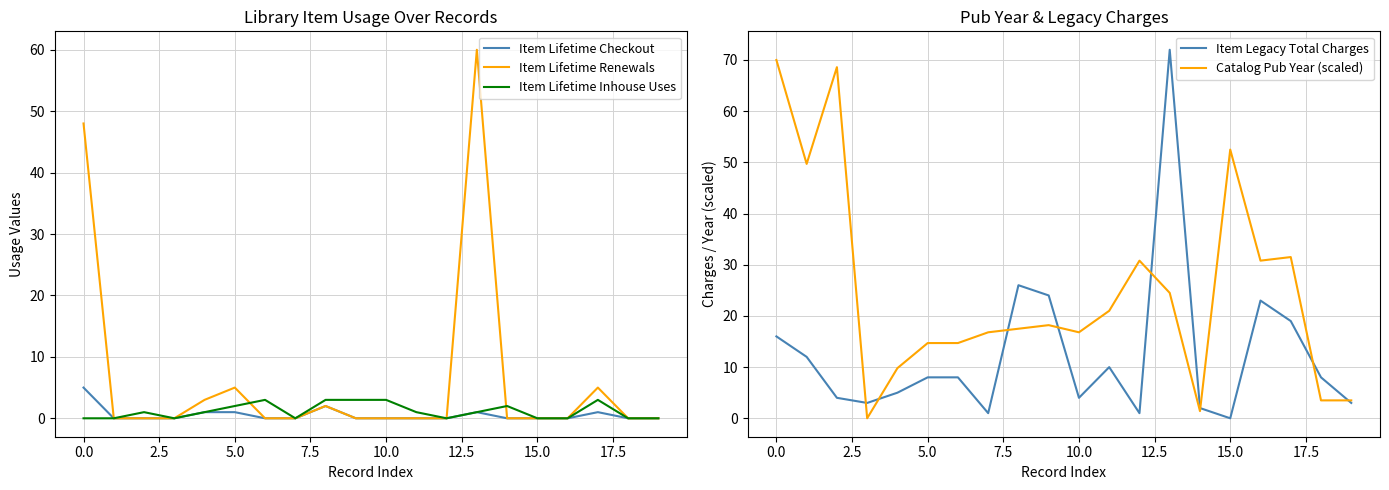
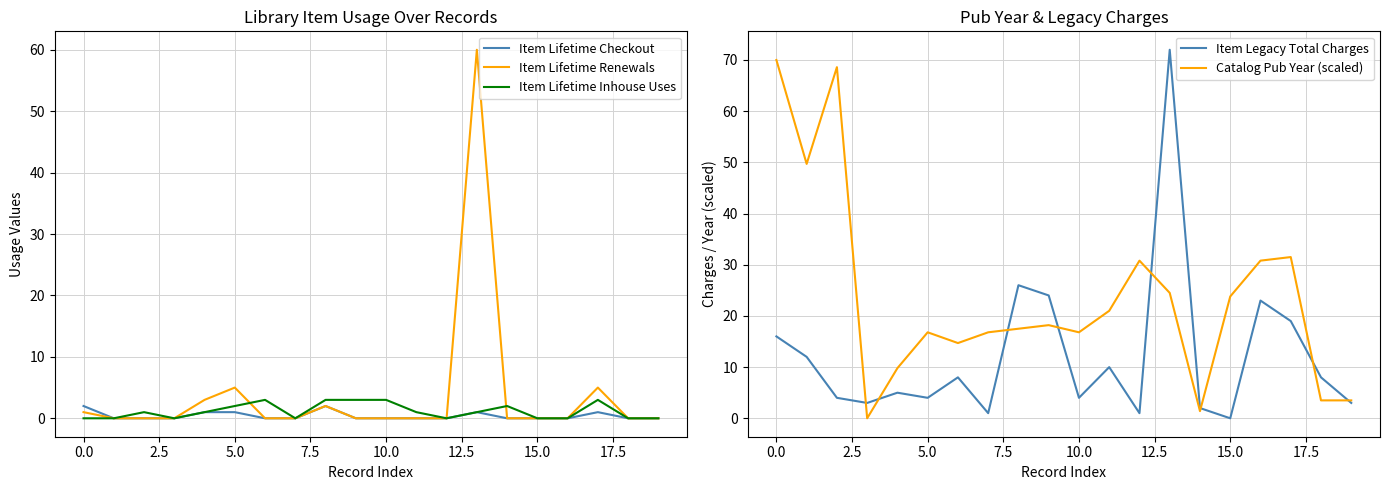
Library Item Usage Over Records, Item Lifetime Checkout, 0.0: 5 -> 2
Library Item Usage Over Records, Item Lifetime Renewals, 0.0: 48 -> 1
Pub Year & Legacy Charges, Item Legacy Total Charges, 5.0: 8 -> 4
Pub Year & Legacy Charges, Catalog Pub Year (scaled), 5.0: 15 -> 17
Pub Year & Legacy Charges, Catalog Pub Year (scaled), 15.0: 53 -> 24
